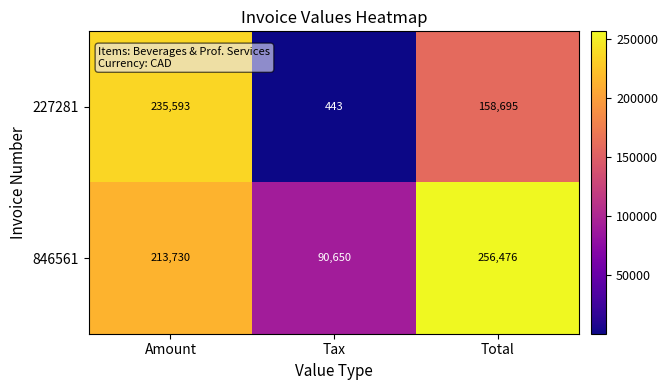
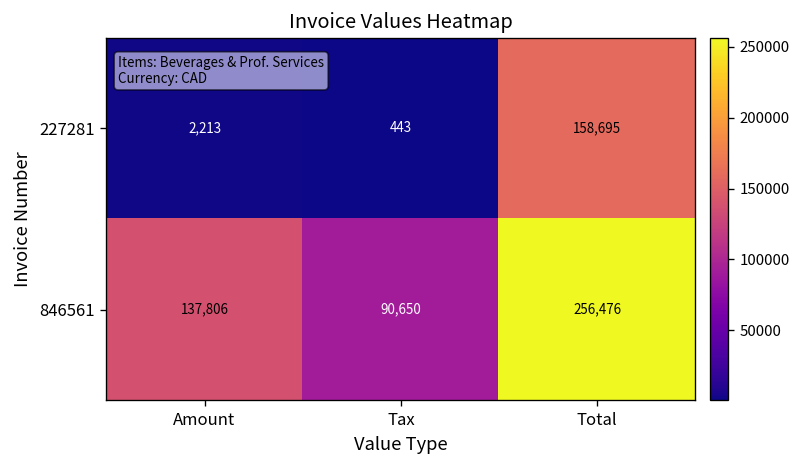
227281, Amount: 235,593 -> 2,213
846561, Amount: 213,730 -> 137,806
